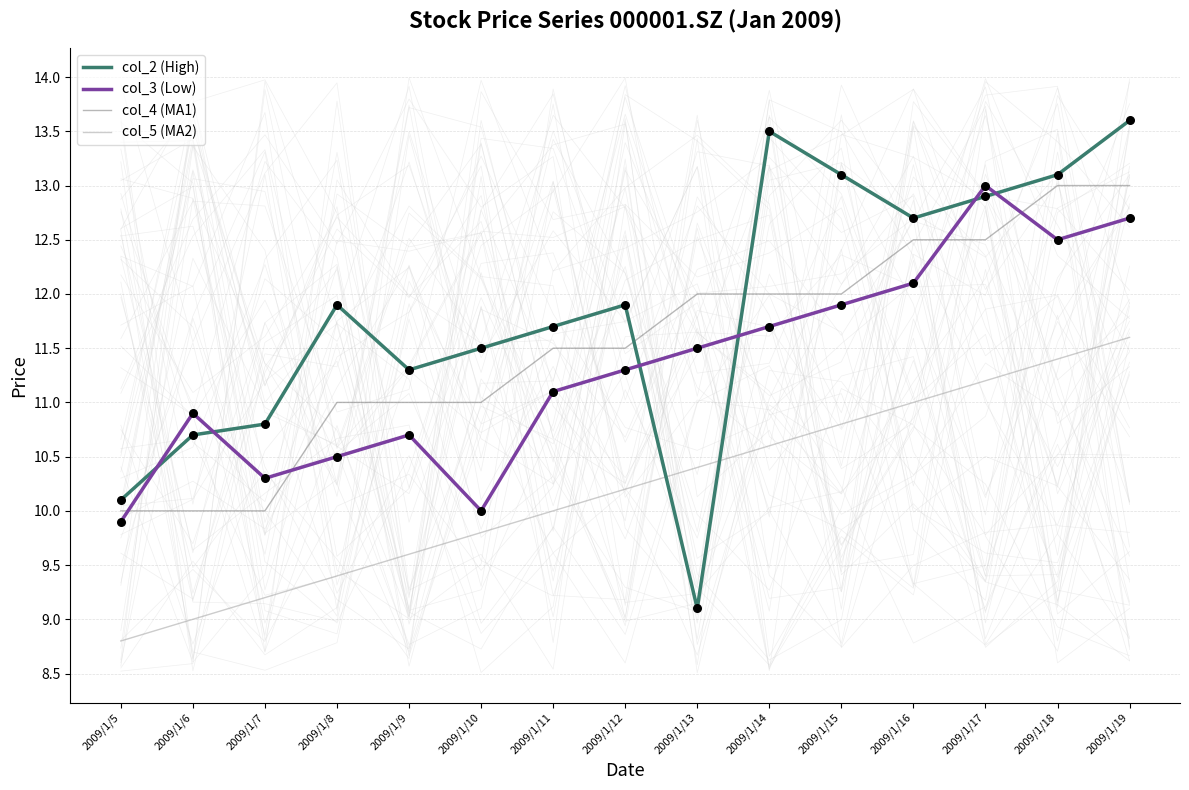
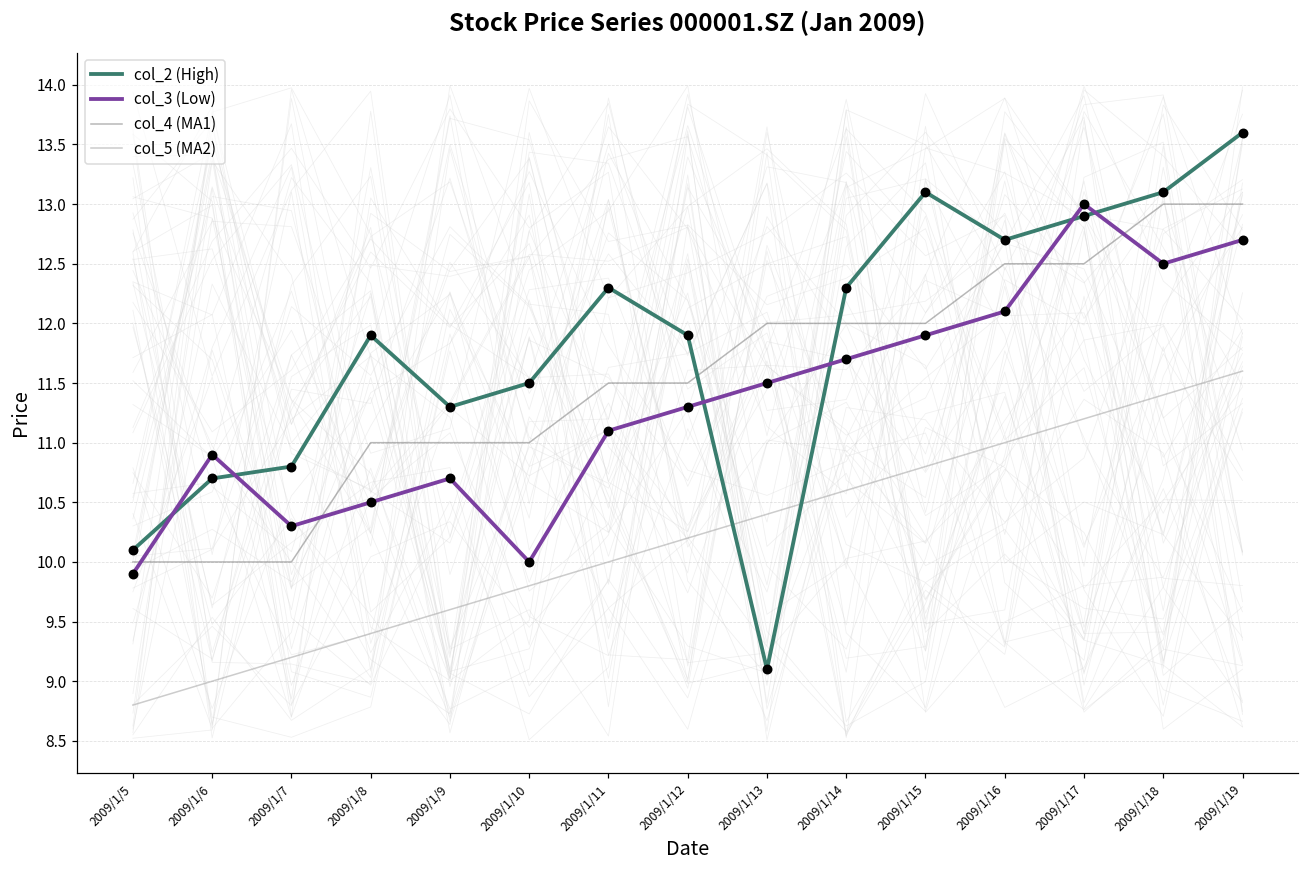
col_2 (High), 2009/1/11: 11.7 -> 12.3
col_2 (High), 2009/1/14: 13.5 -> 12.3
